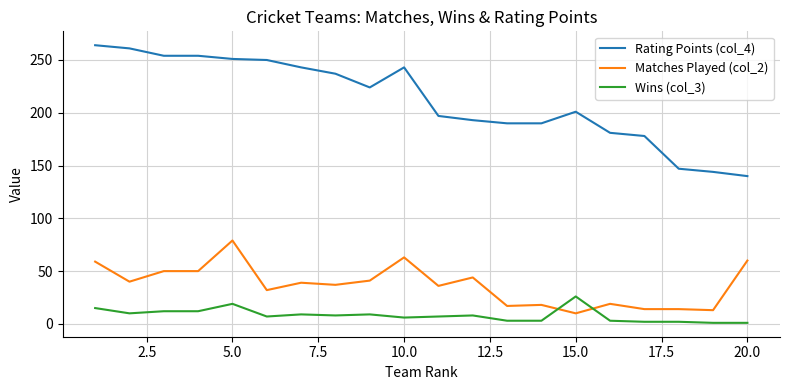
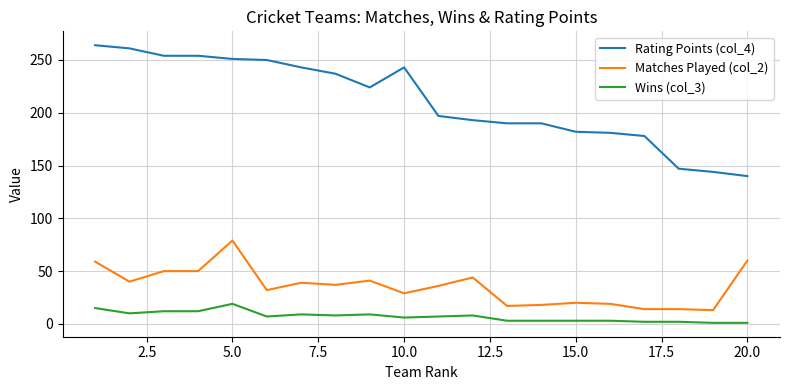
Matches Played (col_2), 10.0: 63 -> 29
Rating Points (col_4), 15.0: 201 -> 182
Matches Played (col_2), 15.0: 10 -> 20
Wins (col_3), 15.0: 26 -> 3
